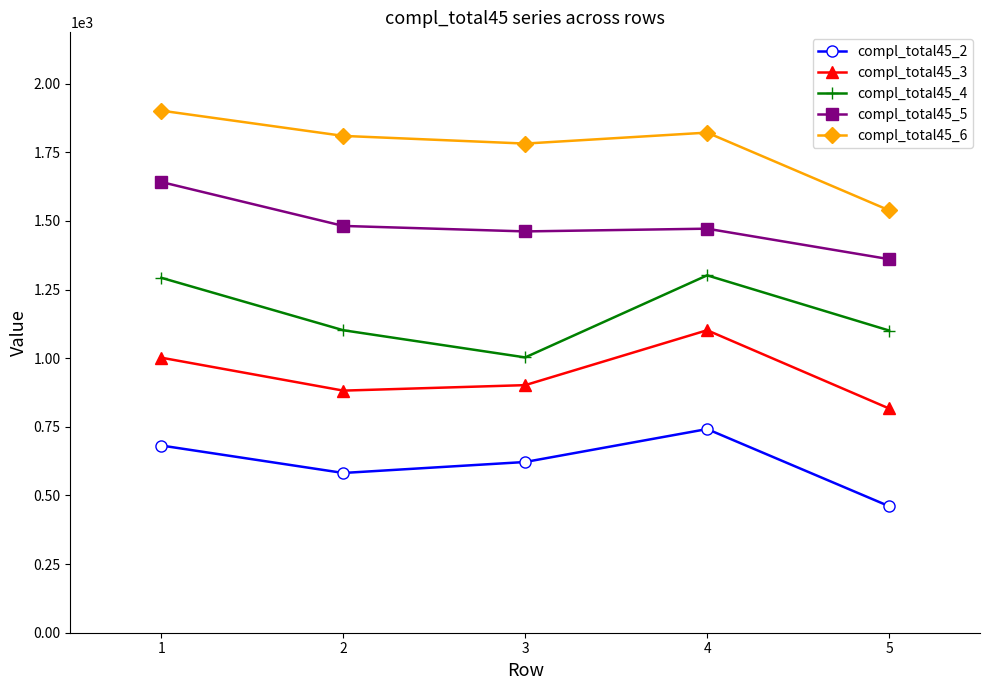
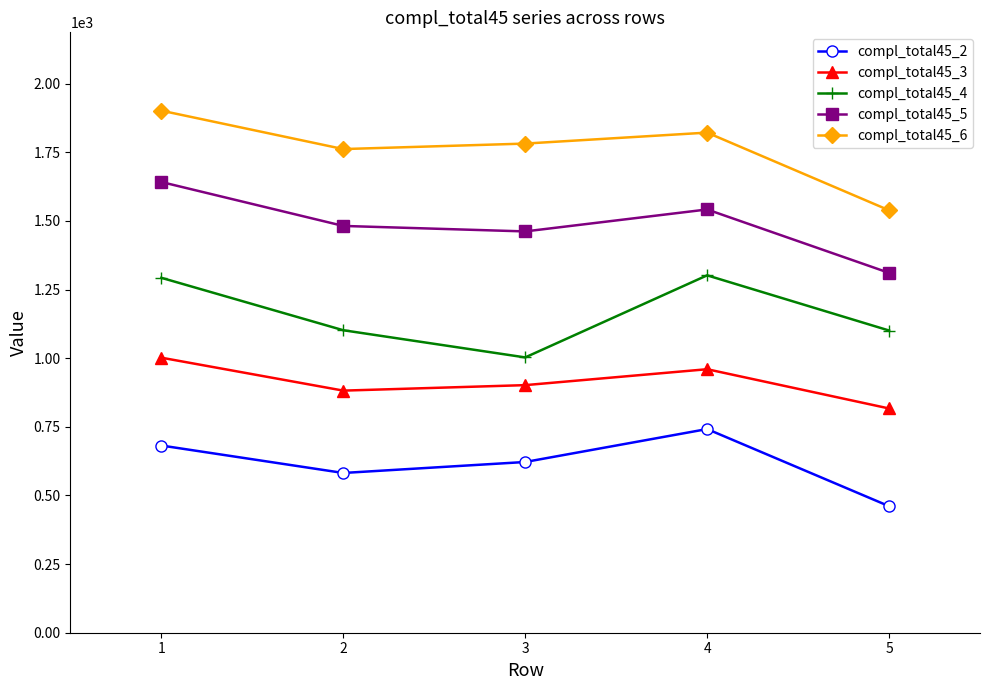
compl_total45_6, 2: 1810 -> 1760
compl_total45_3, 4: 1100 -> 960
compl_total45_5, 4: 1470 -> 1540
compl_total45_5, 5: 1360 -> 1310
